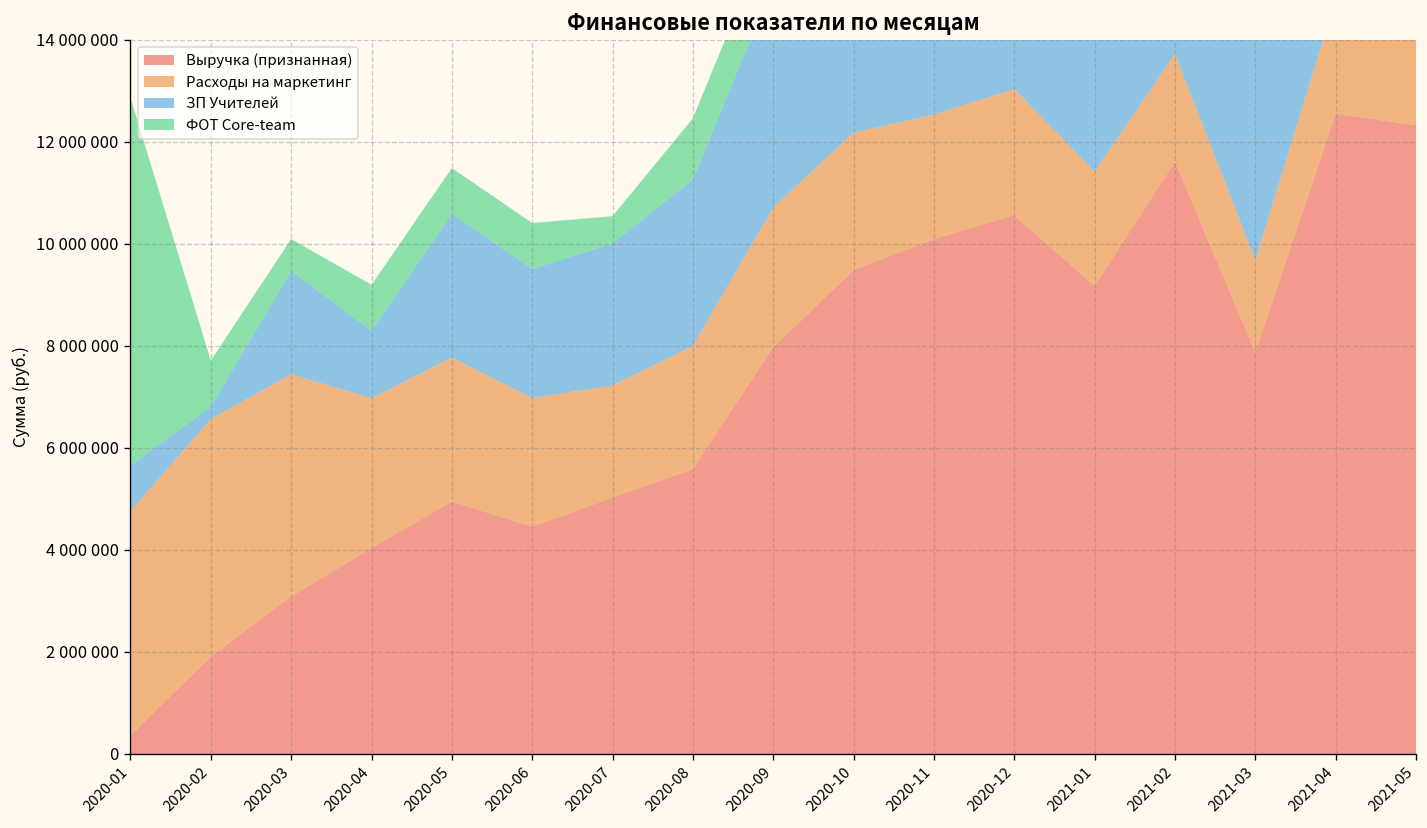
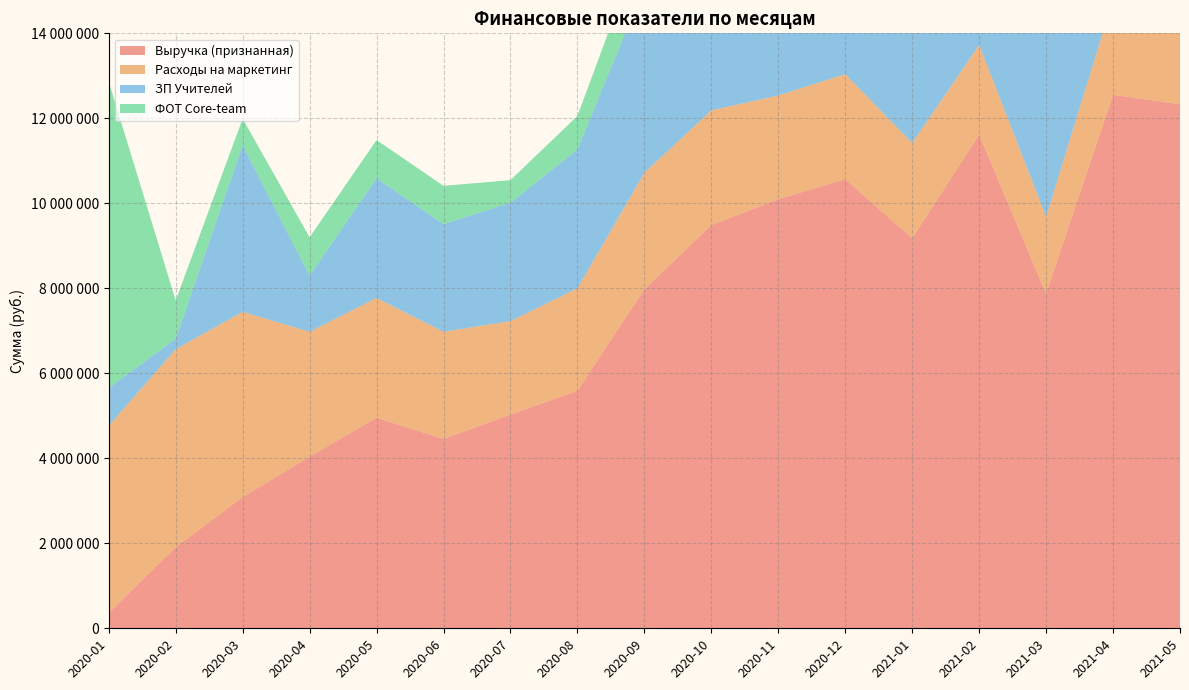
ЗП Учителей, 2020-03: 2000000 -> 3900000
ФОТ Core-team, 2020-08: 1200000 -> 800000
